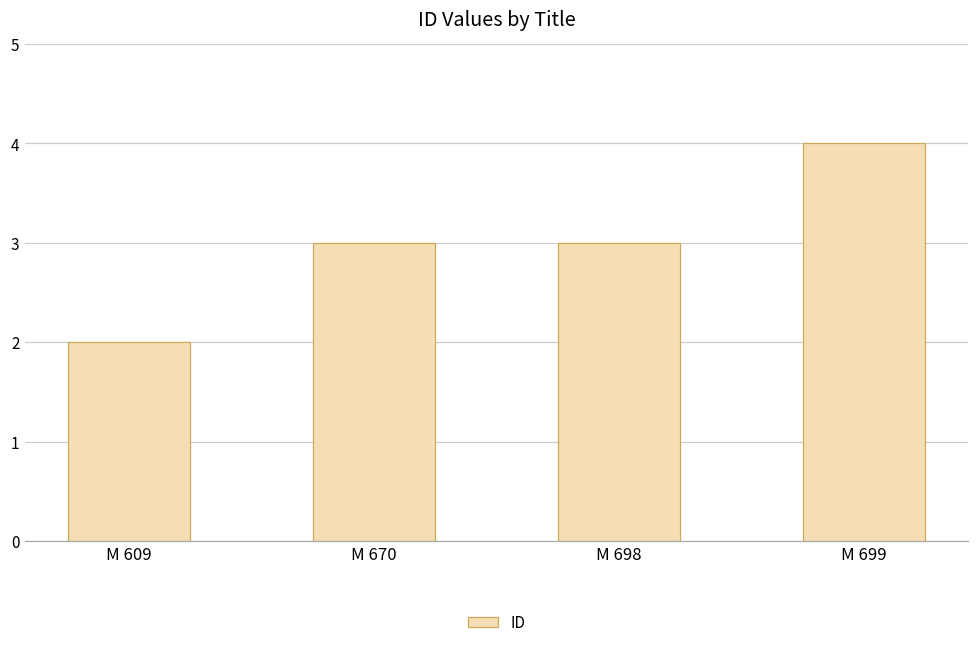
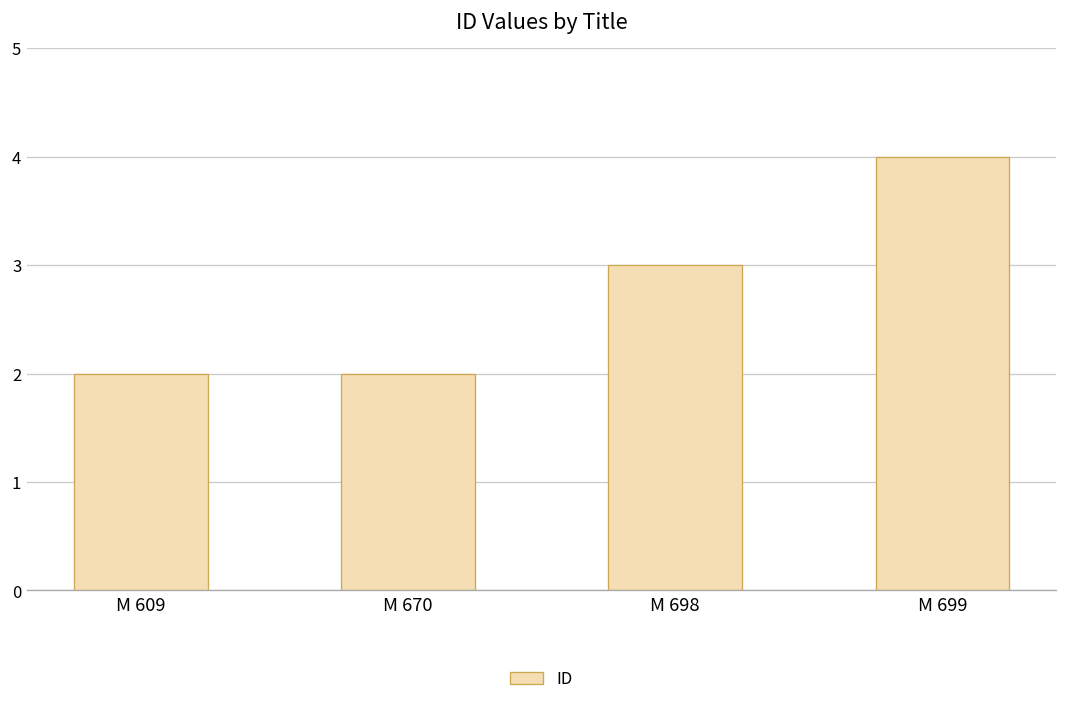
M 670: 3 -> 2
